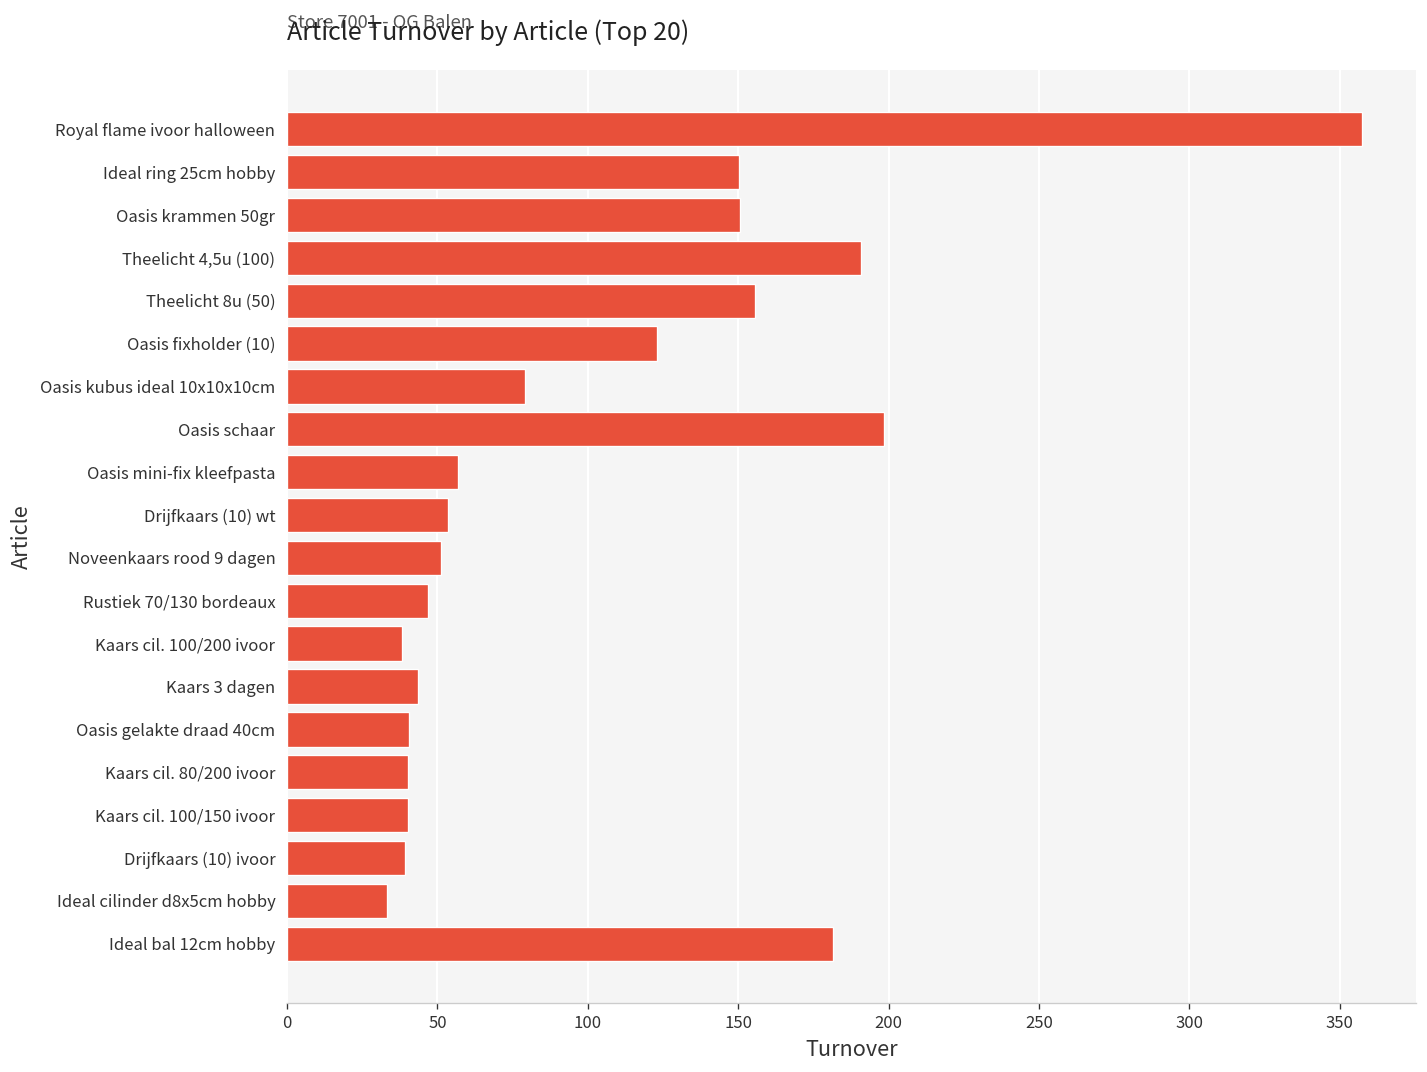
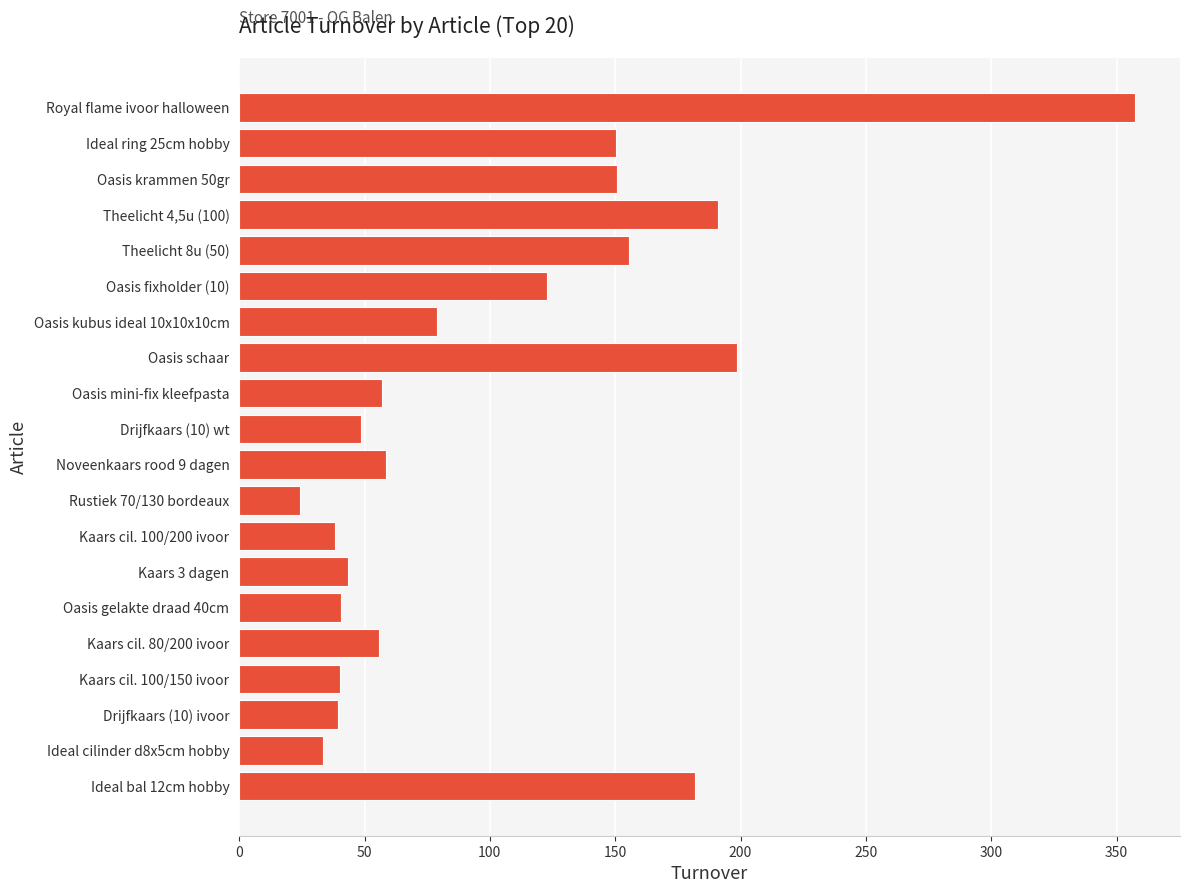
Drijfkaars (10) wt: 53 -> 48
Noveenkaars rood 9 dagen: 51 -> 59
Rustiek 70/130 bordeaux: 47 -> 24
Kaars cil. 80/200 ivoor: 40 -> 56
